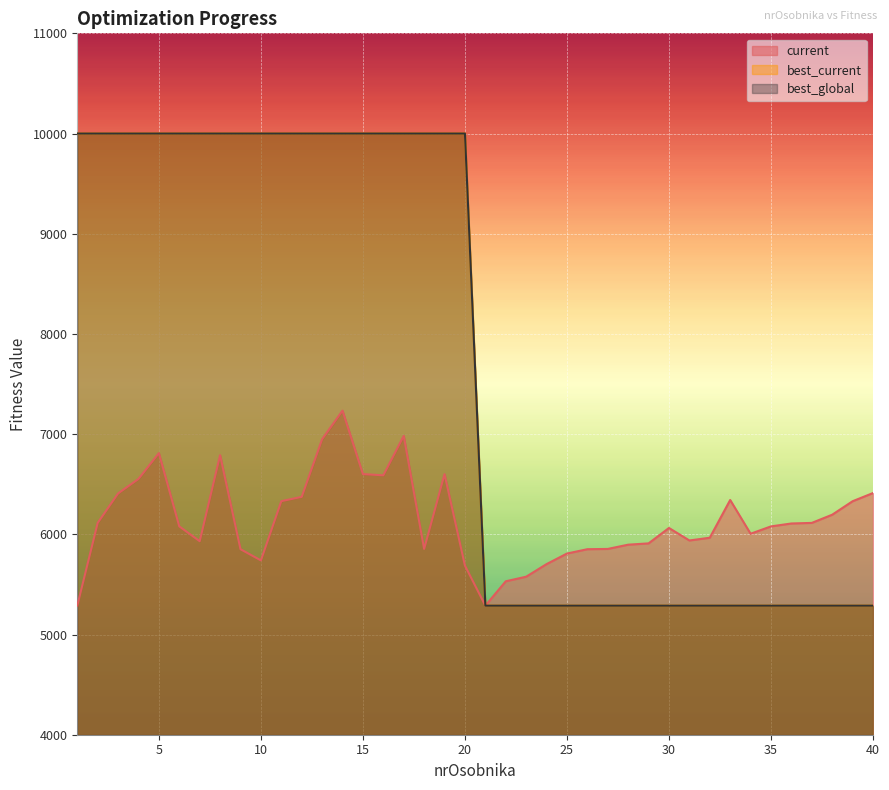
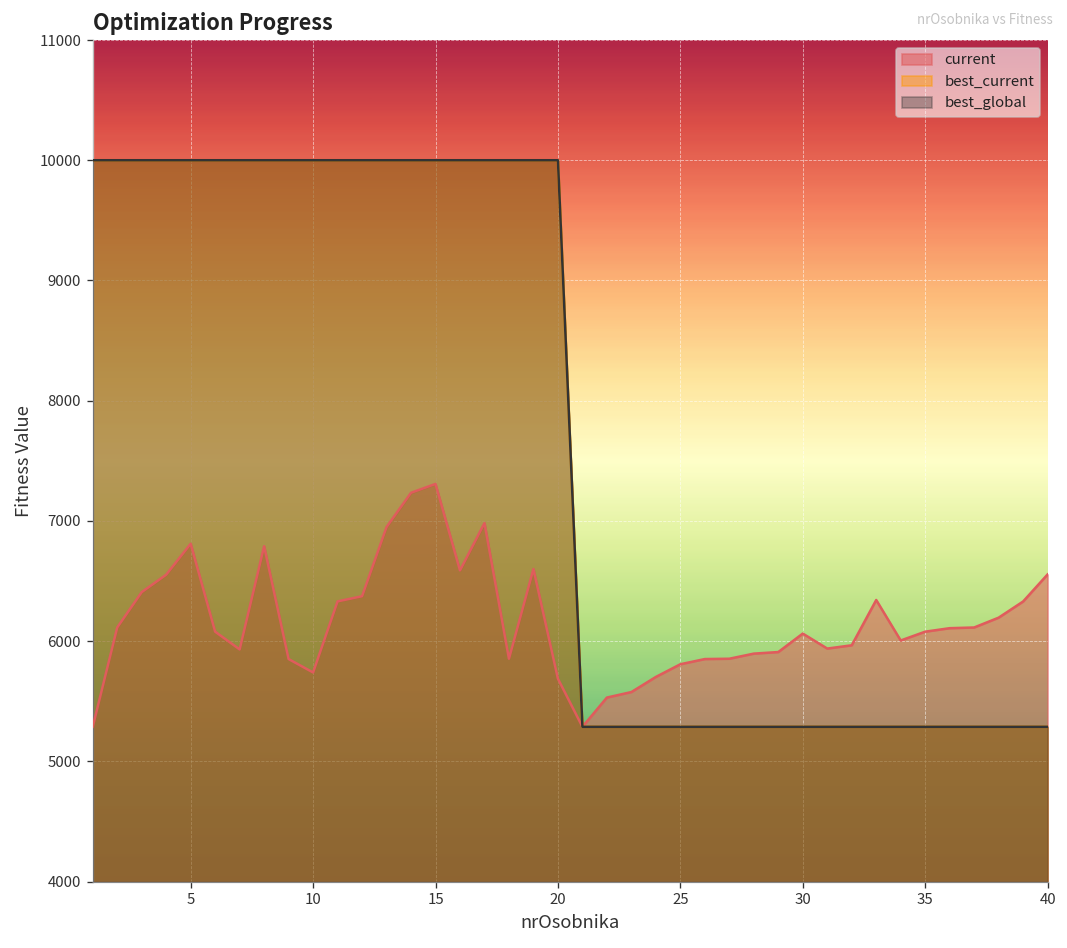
current, 15: 6600 -> 7310
current, 40: 6410 -> 6560
